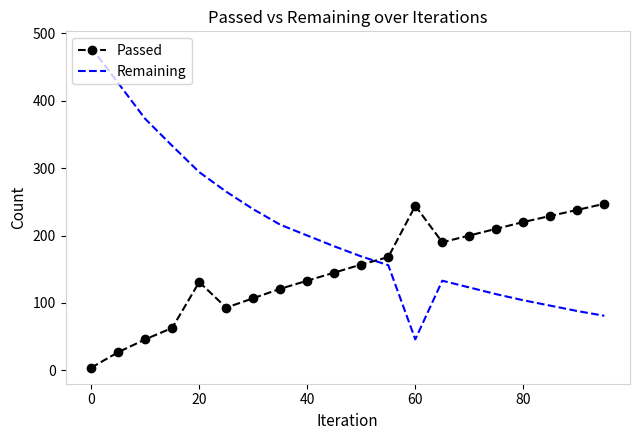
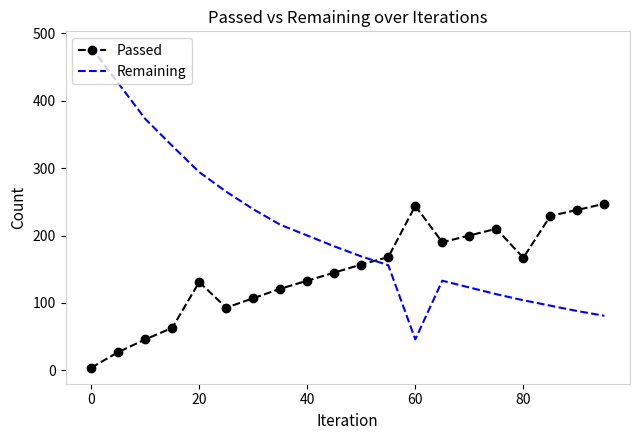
Passed, 80: 220 -> 170
